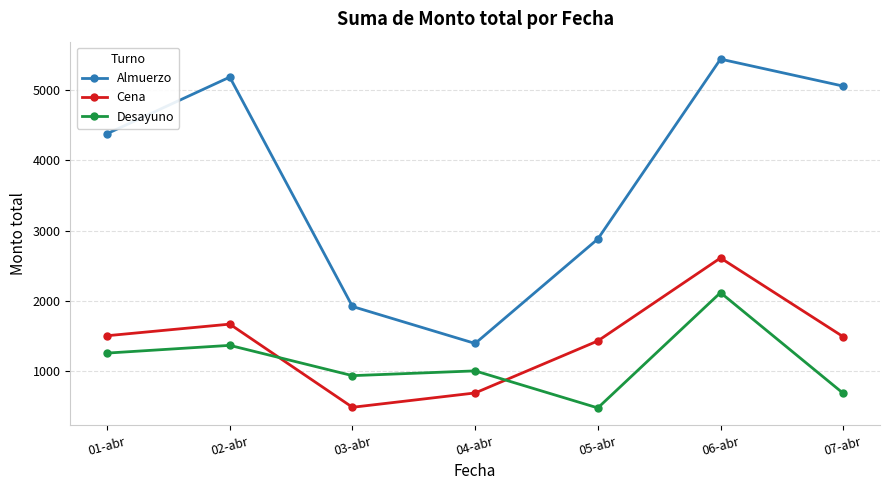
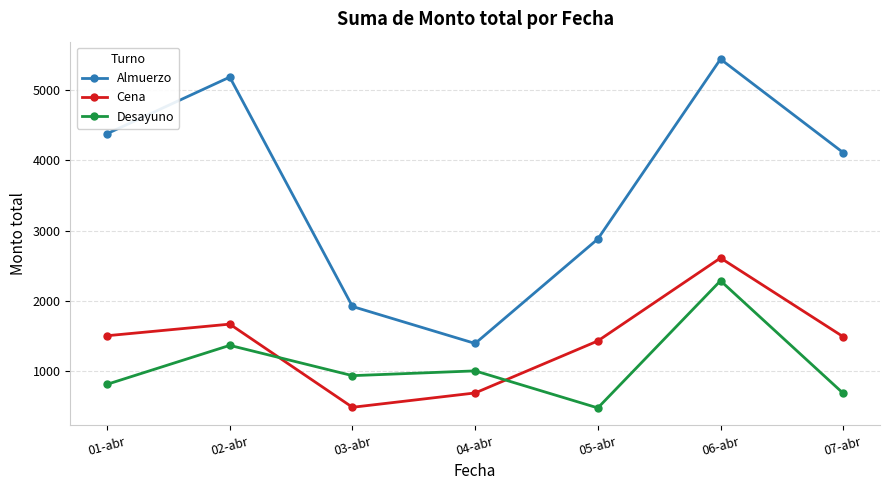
Desayuno, 01-abr: 1300 -> 800
Desayuno, 06-abr: 2100 -> 2300
Almuerzo, 07-abr: 5100 -> 4100
